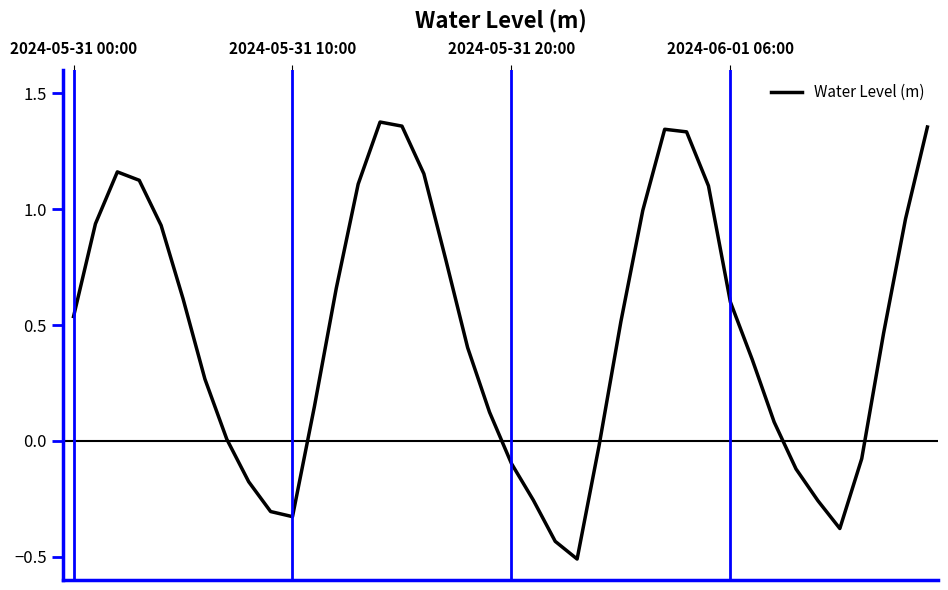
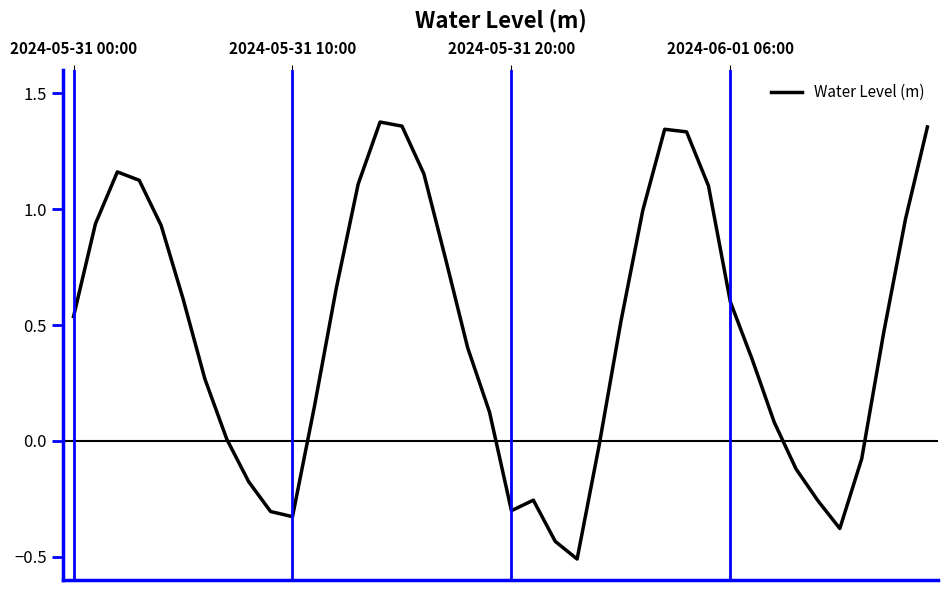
2024-05-31 20:00: -0.10 -> -0.30
